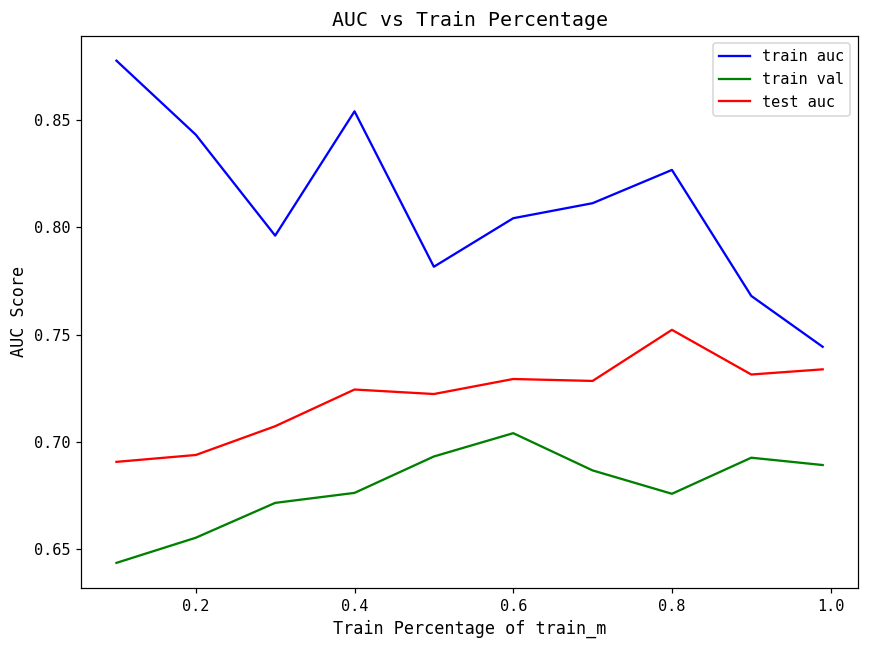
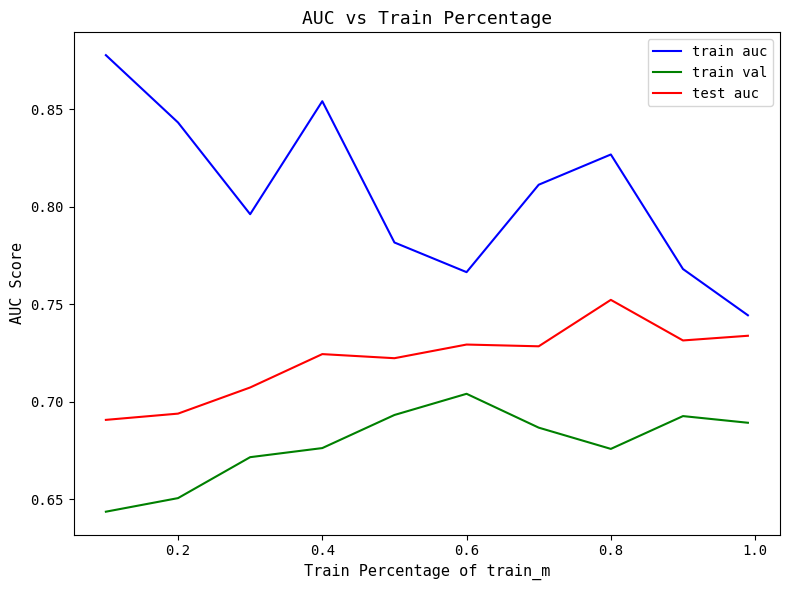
train val, 0.2: 0.655 -> 0.651
train auc, 0.6: 0.804 -> 0.767
